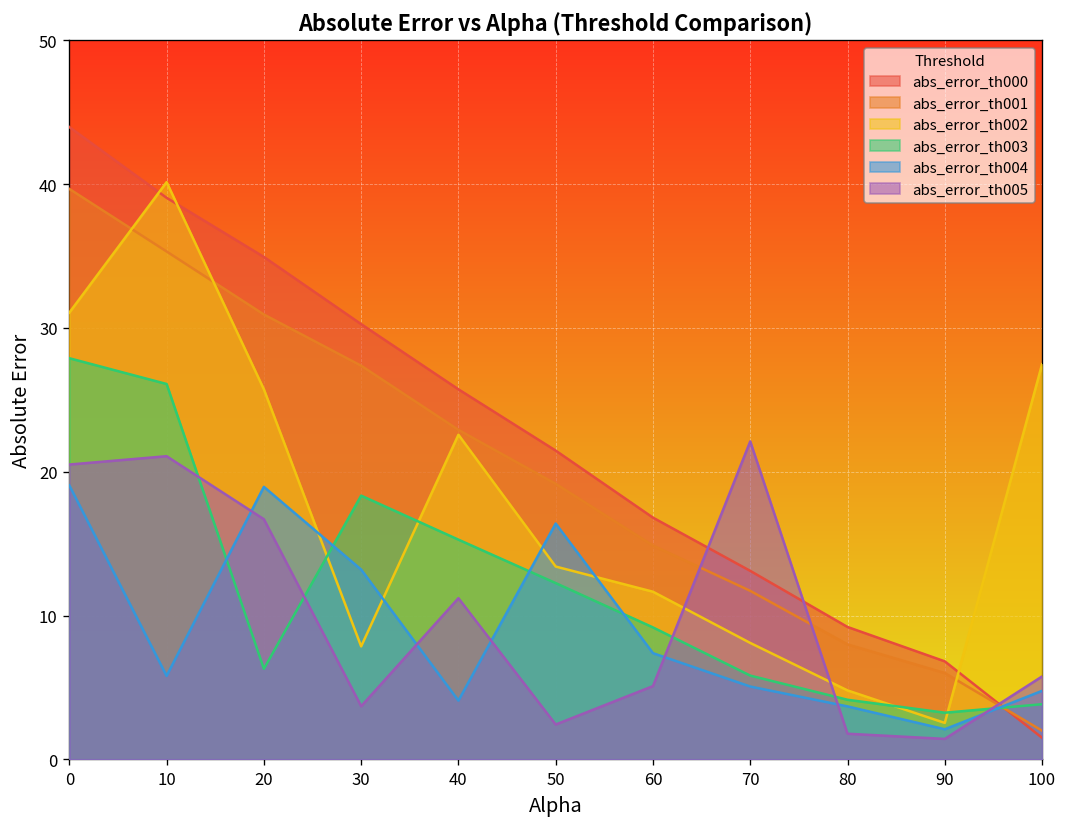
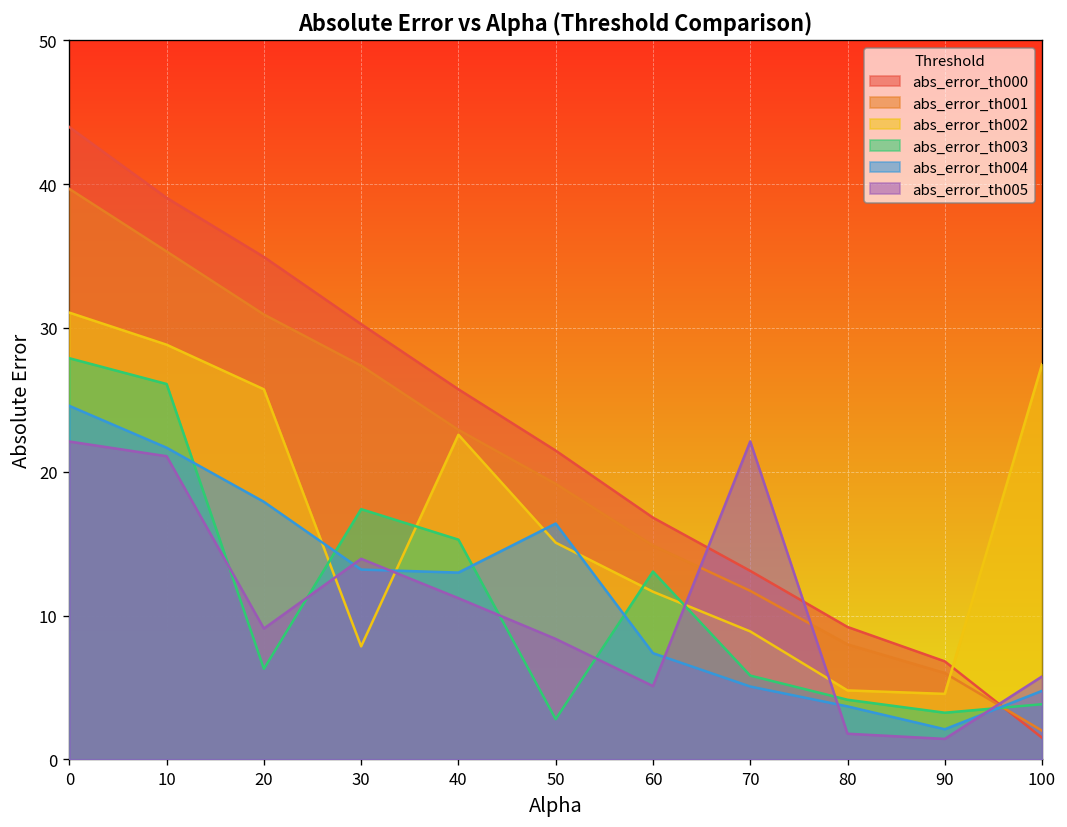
abs_error_th004, 0: 19.1 -> 24.6
abs_error_th005, 0: 20.5 -> 22.1
abs_error_th002, 10: 40.1 -> 28.8
abs_error_th004, 10: 5.8 -> 21.7
abs_error_th004, 20: 19.0 -> 17.9
abs_error_th005, 20: 16.7 -> 9.1
abs_error_th003, 30: 18.3 -> 17.4
abs_error_th005, 30: 3.7 -> 14.0
abs_error_th004, 40: 4.1 -> 13.0
abs_error_th002, 50: 13.4 -> 15.1
abs_error_th003, 50: 12.3 -> 2.8
abs_error_th005, 50: 2.4 -> 8.4
abs_error_th003, 60: 9.2 -> 13.1
abs_error_th002, 70: 8.1 -> 8.9
abs_error_th002, 90: 2.5 -> 4.6
